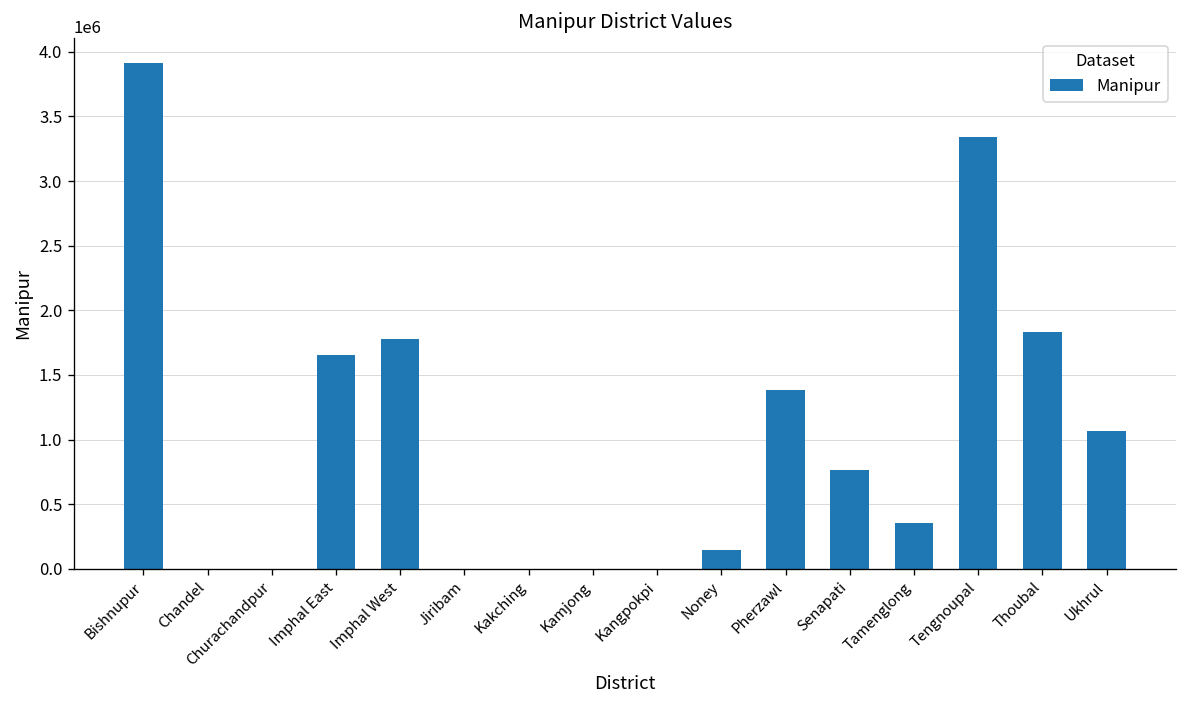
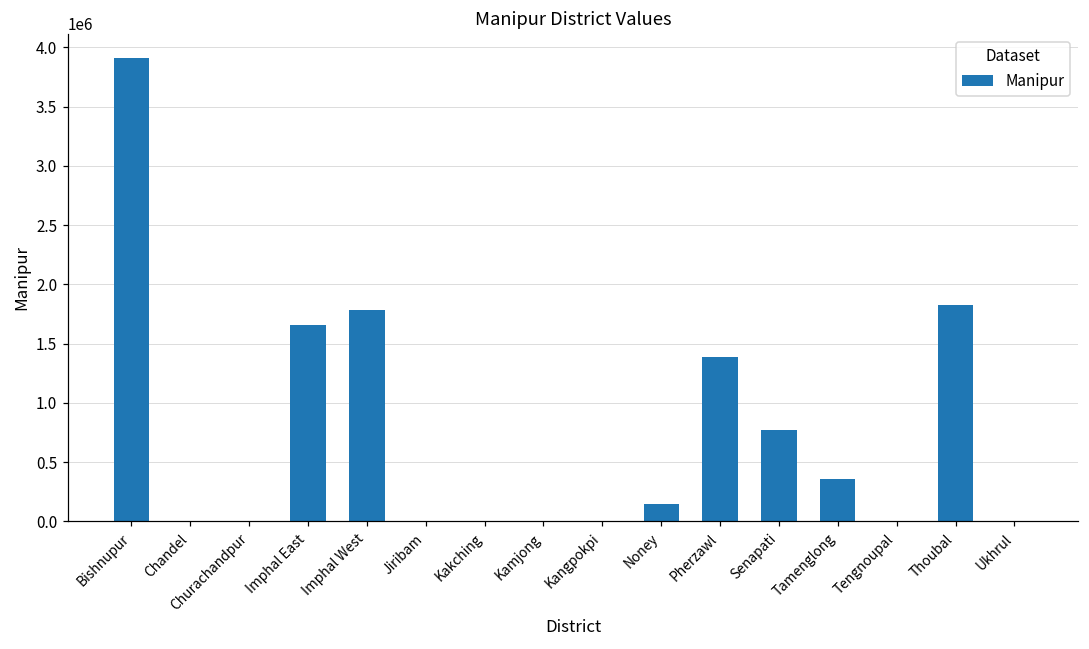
Tengnoupal: 3340000 -> 0
Ukhrul: 1070000 -> 0
